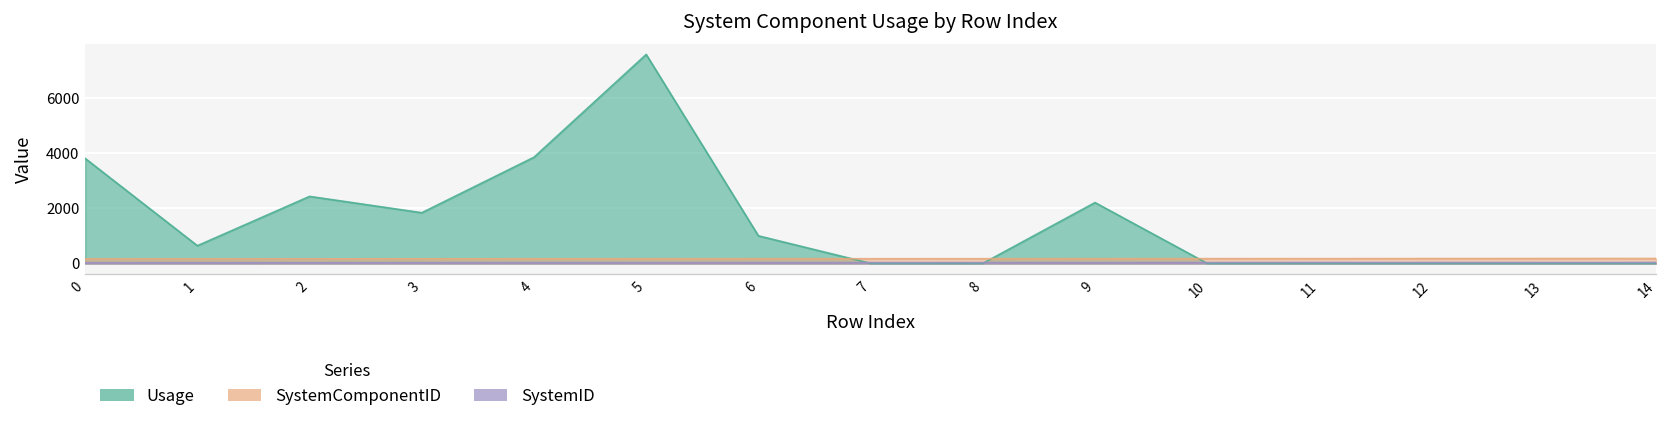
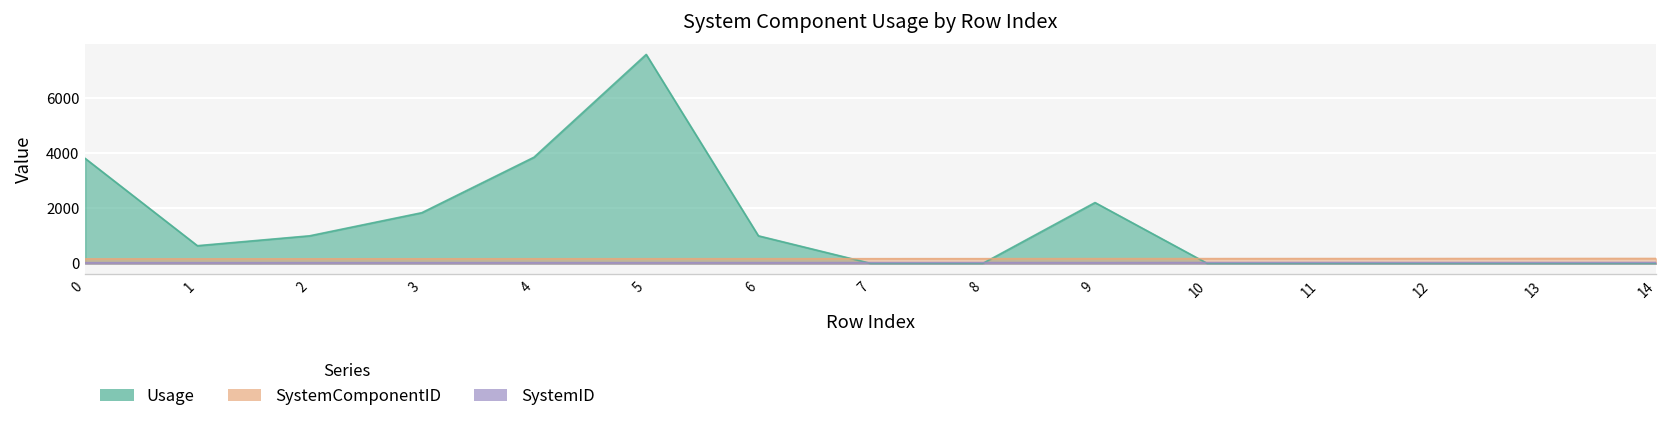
Usage, 2: 2400 -> 1000
